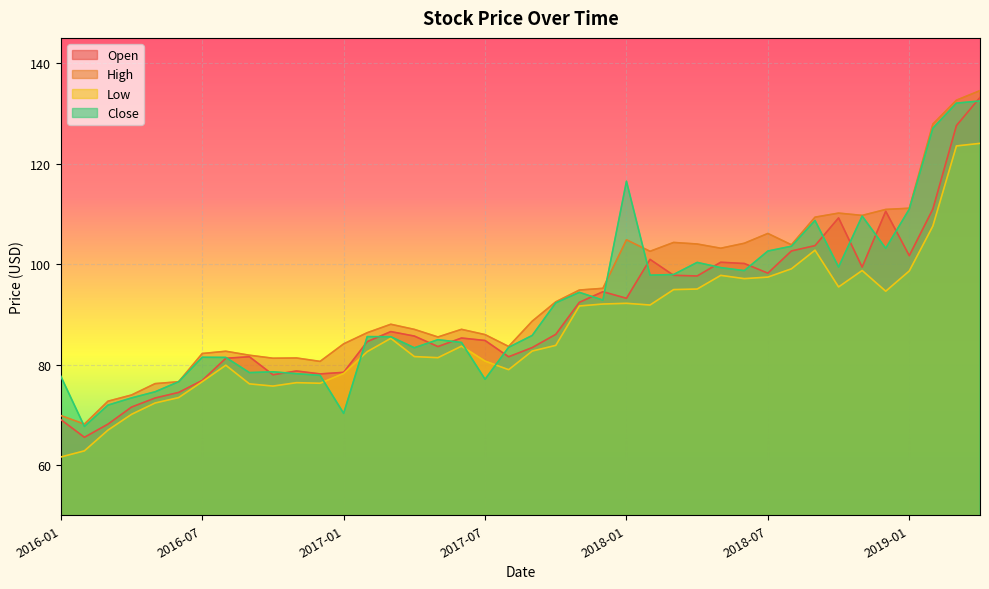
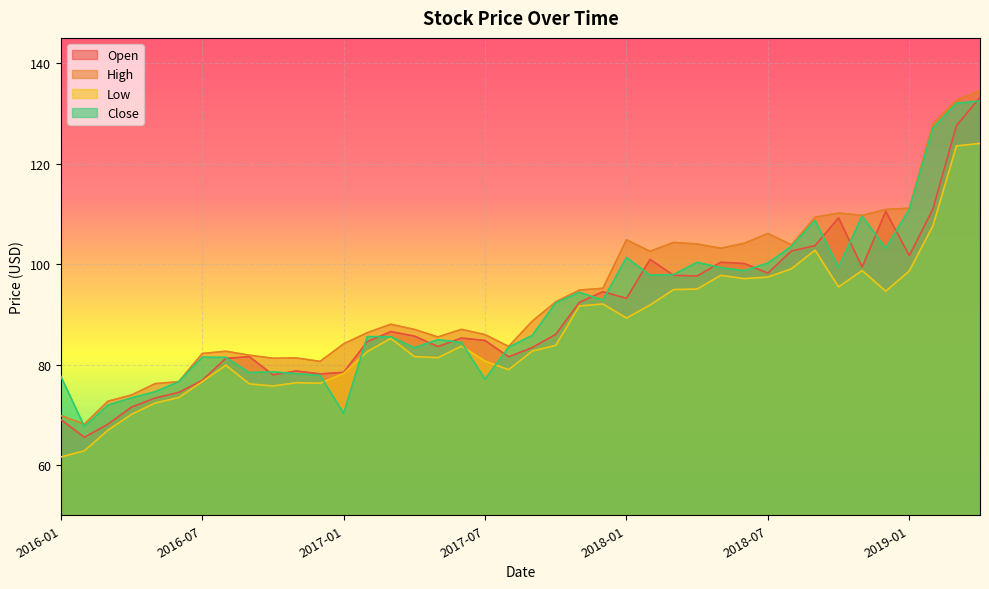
Low, 2018-01: 92 -> 89
Close, 2018-01: 116 -> 101
Close, 2018-07: 103 -> 100
